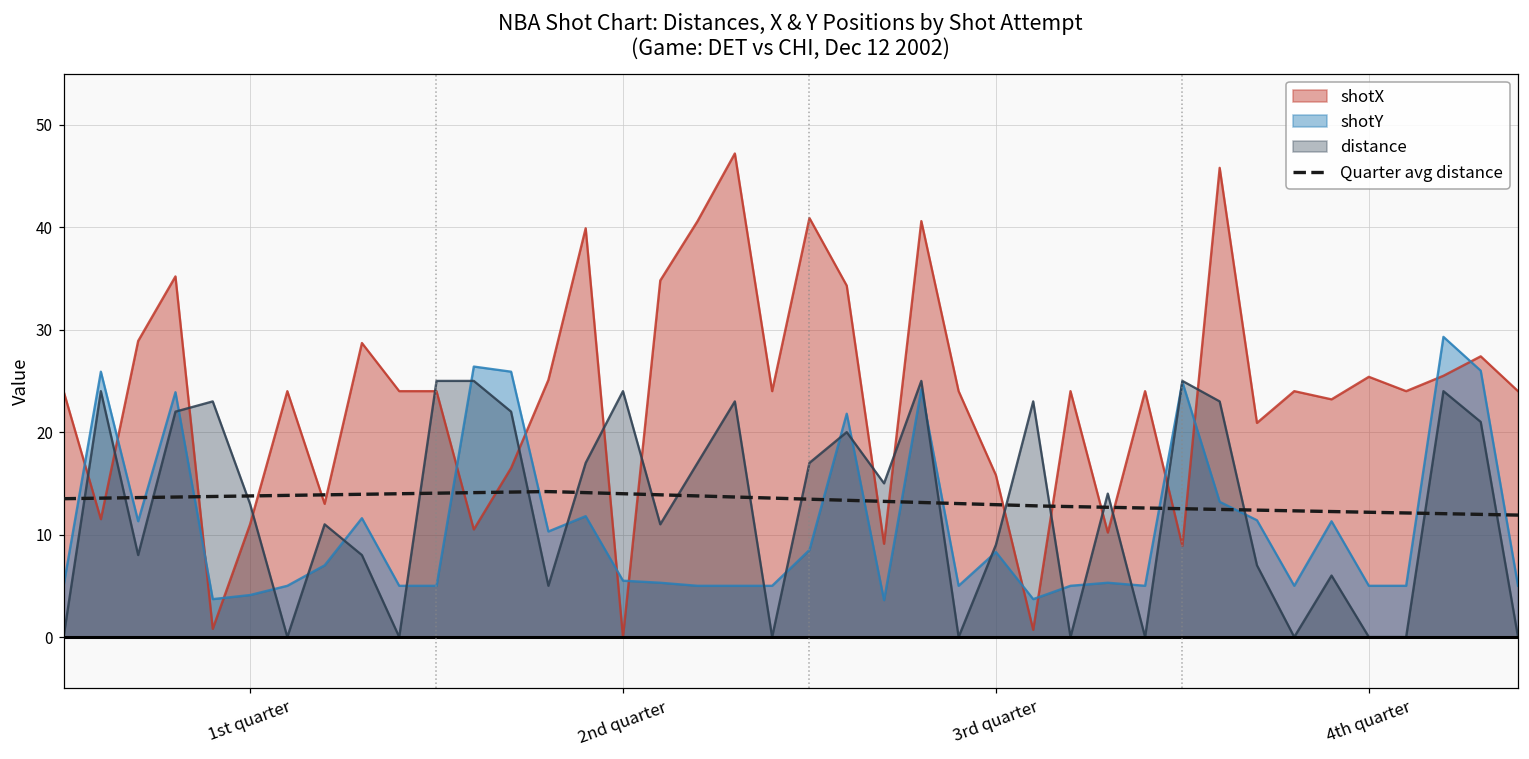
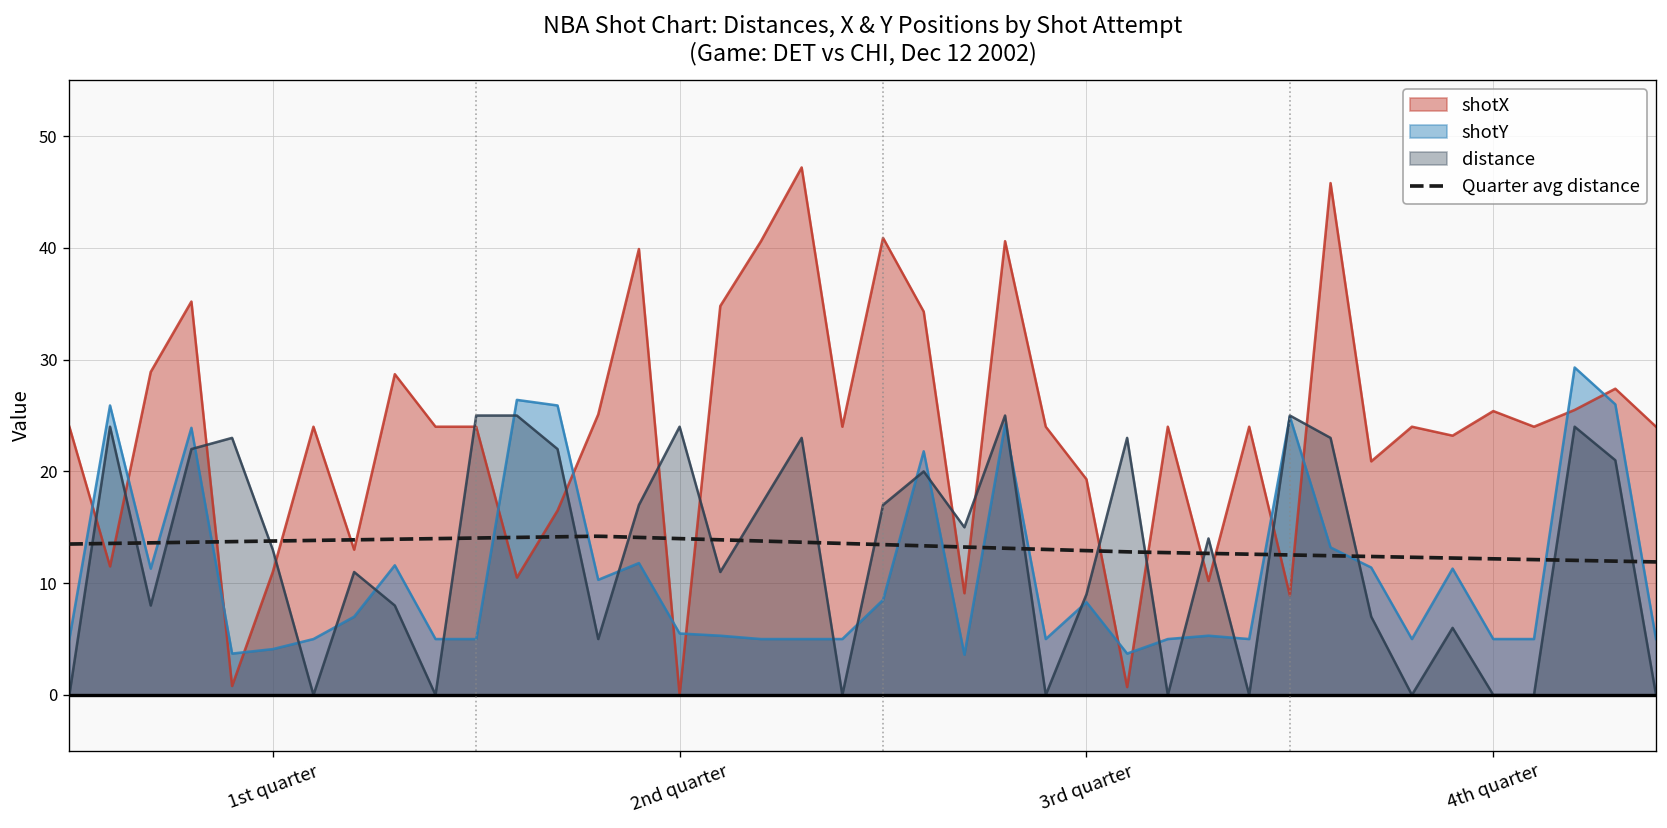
shotX, 3rd quarter: 16 -> 19
